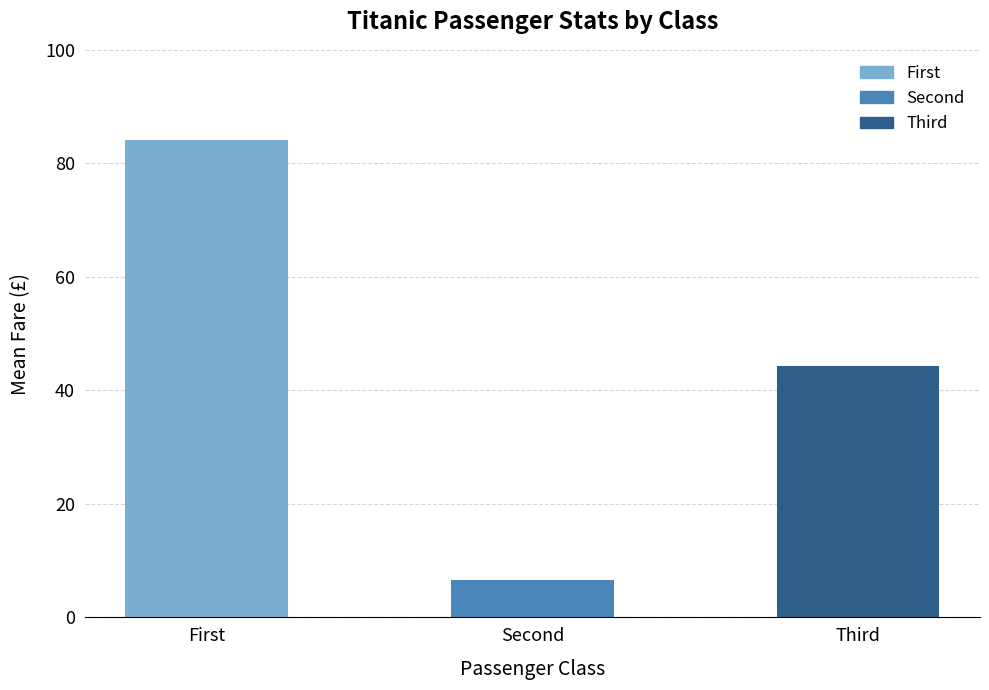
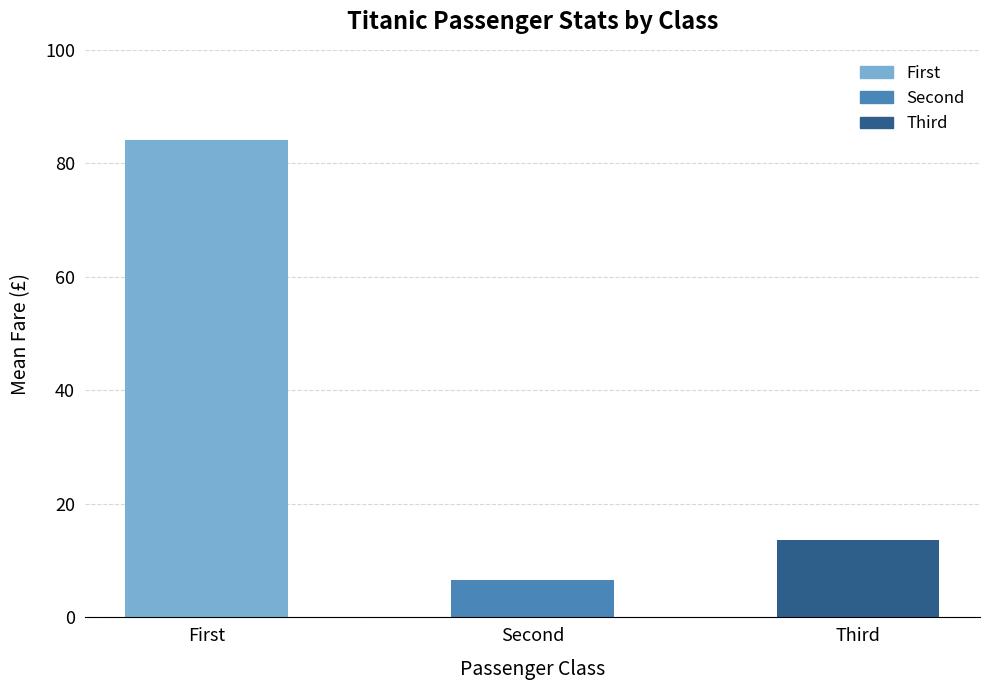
Third: 44 -> 14
